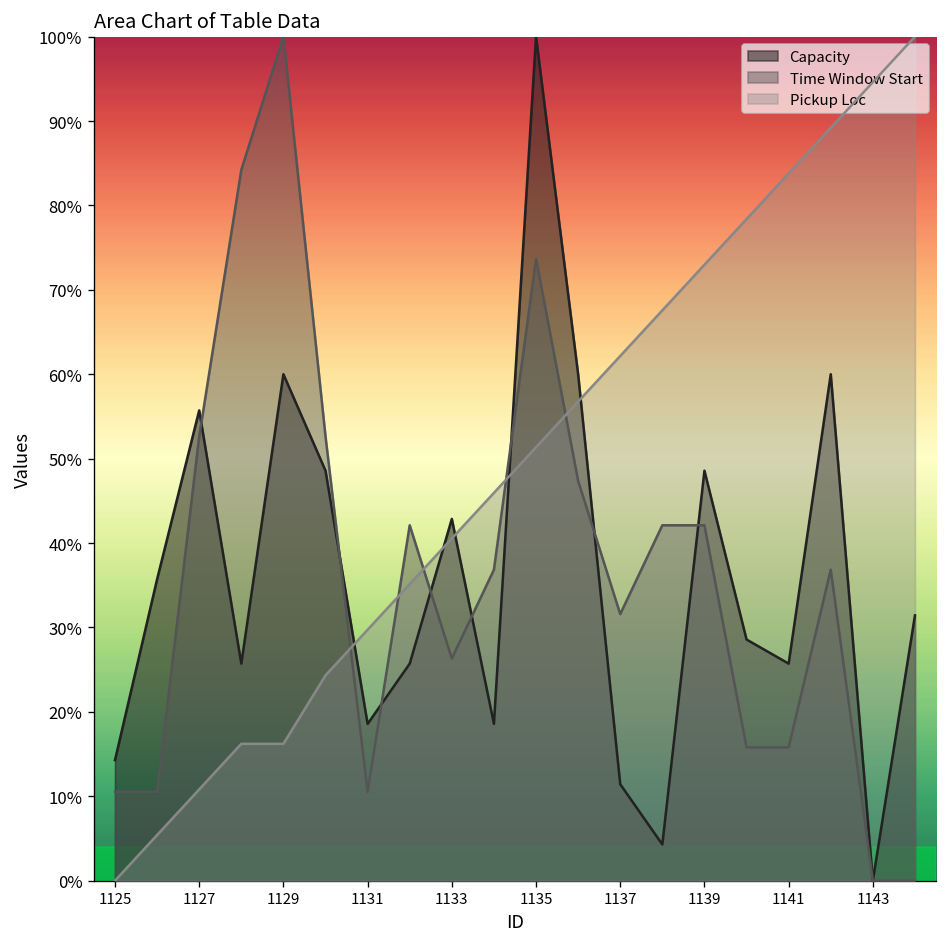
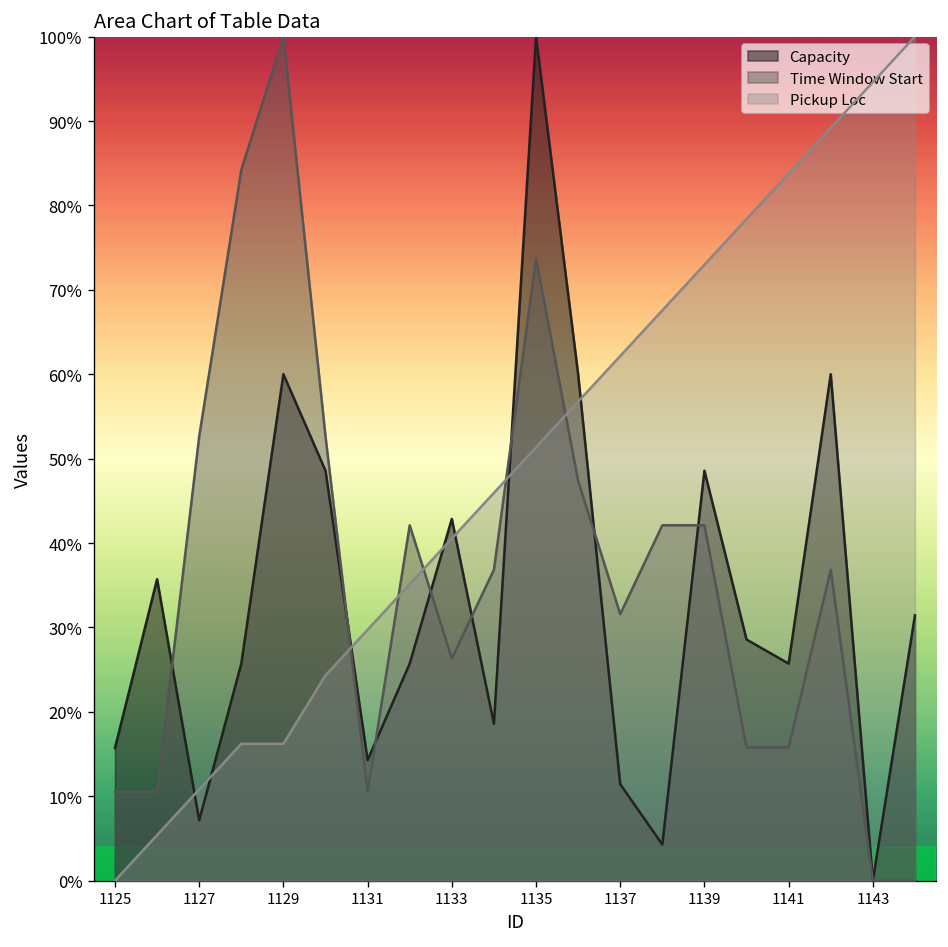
Capacity, 1125: 14% -> 16%
Capacity, 1127: 56% -> 7%
Capacity, 1131: 19% -> 14%
